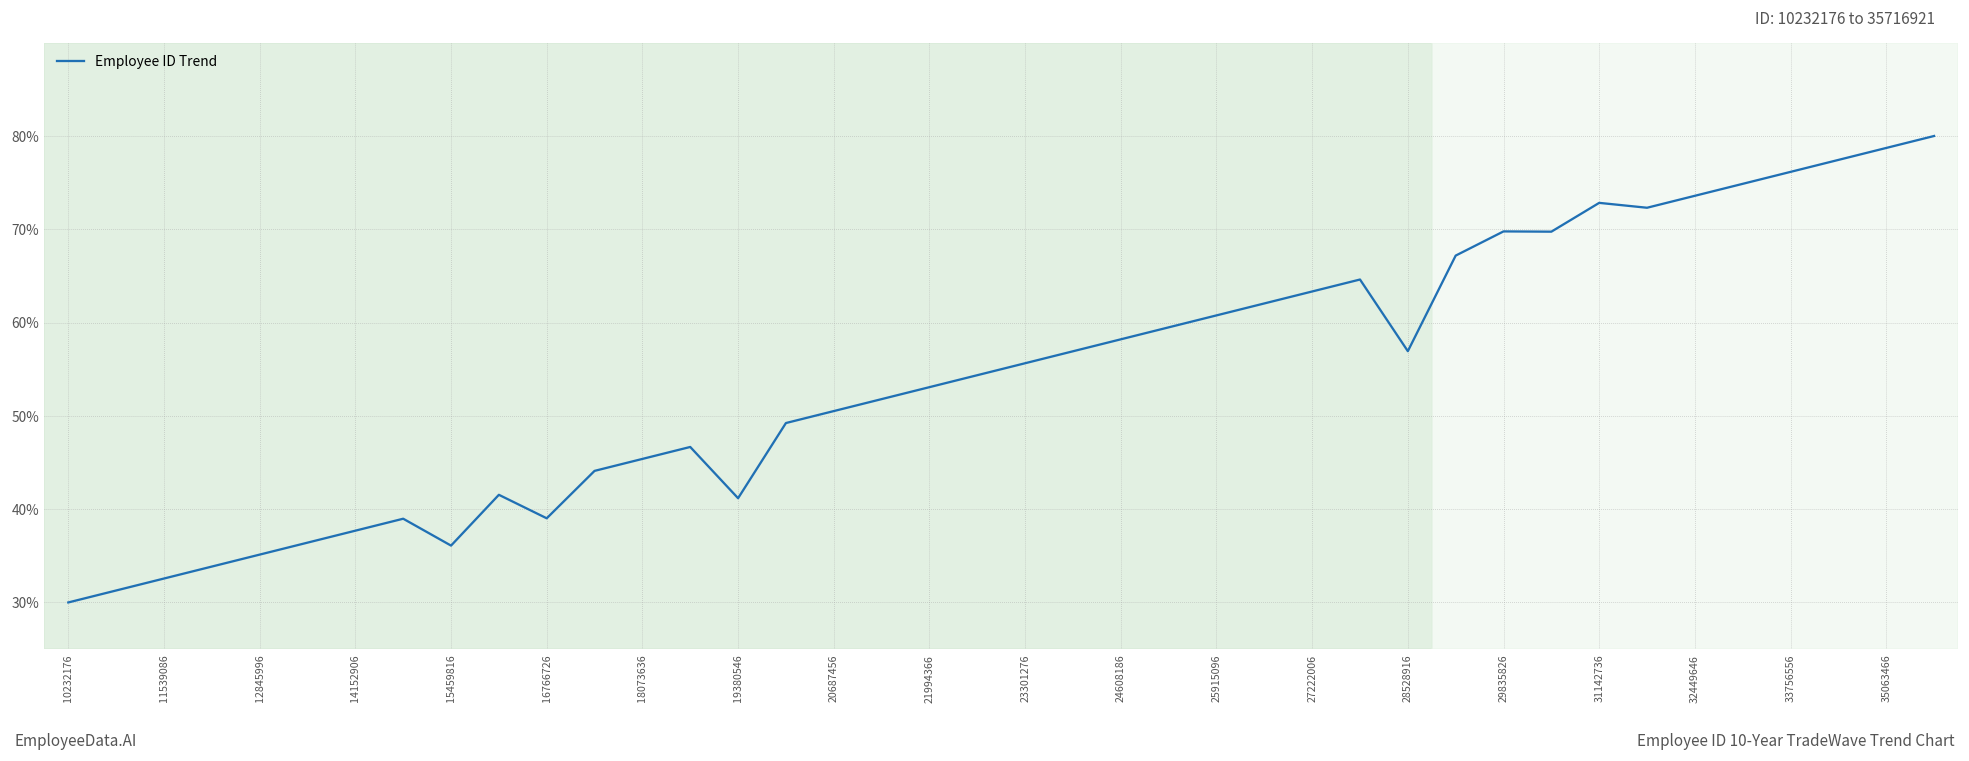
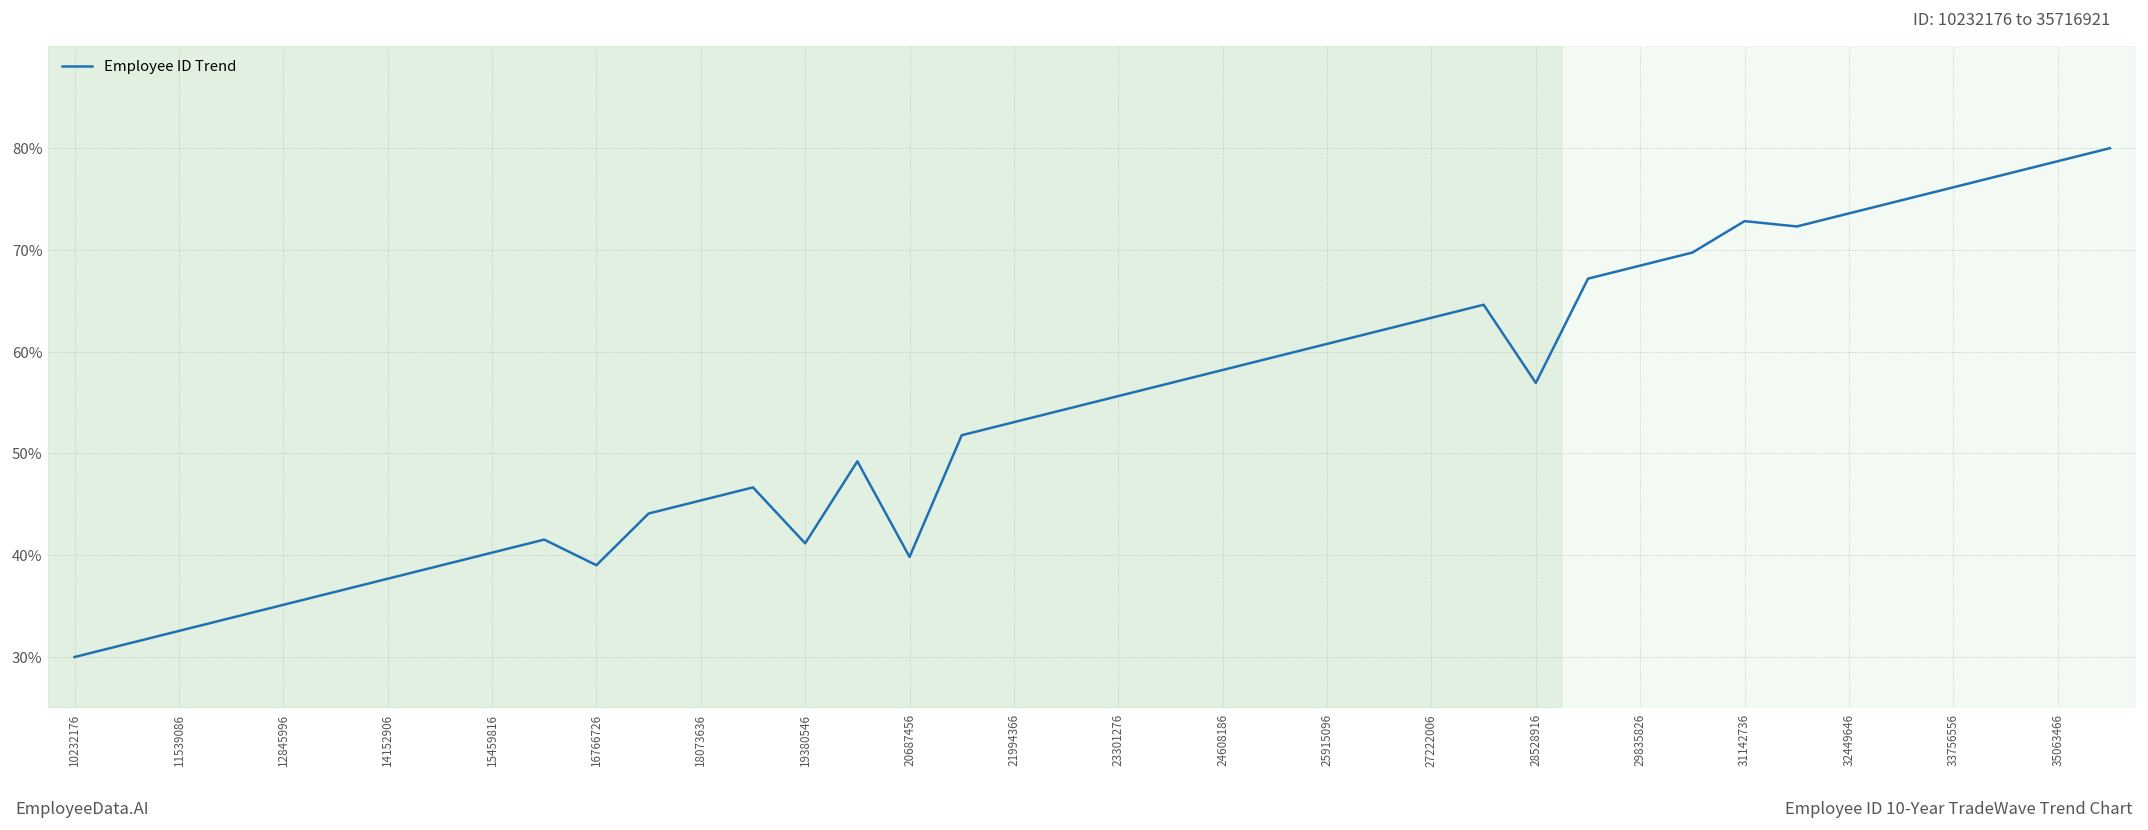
15459816: 36% -> 40%
20687456: 51% -> 40%
29835826: 70% -> 68%
